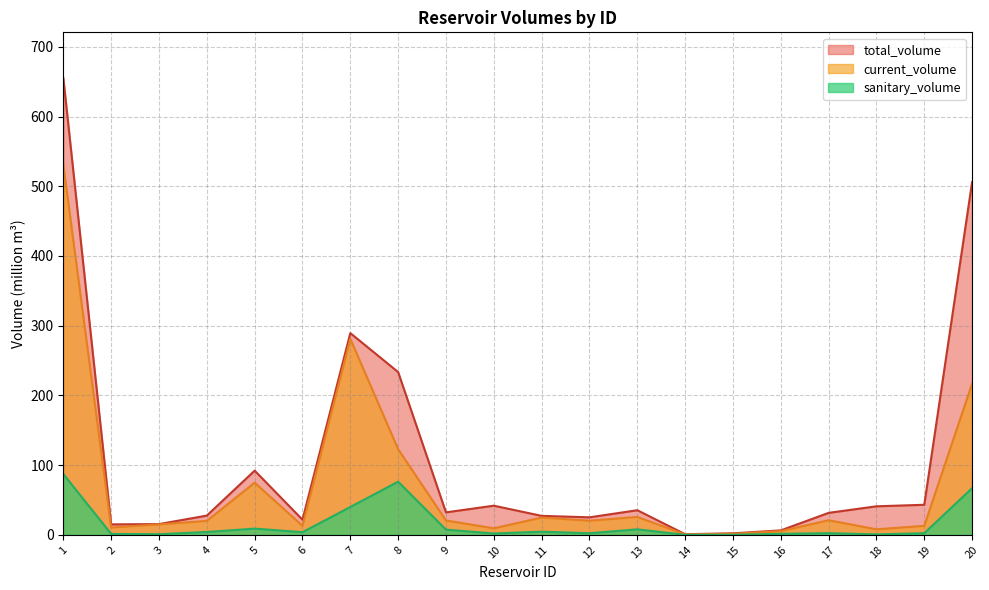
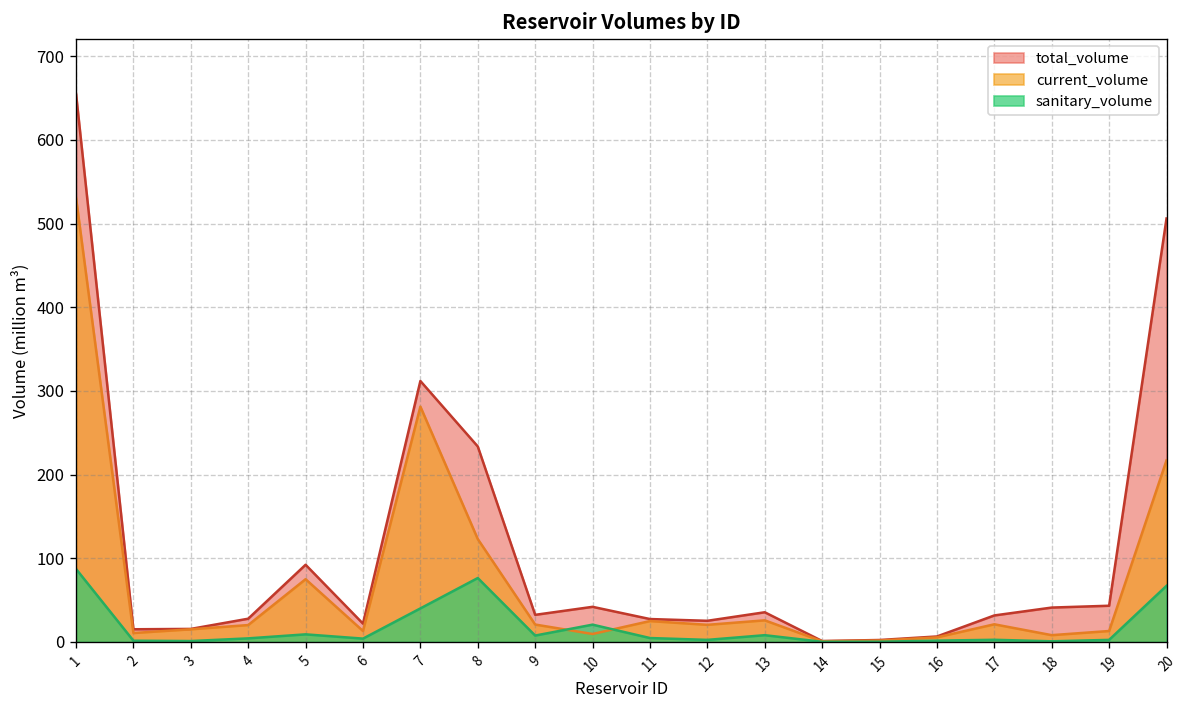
total_volume, 7: 290 -> 310
sanitary_volume, 10: 0 -> 20
